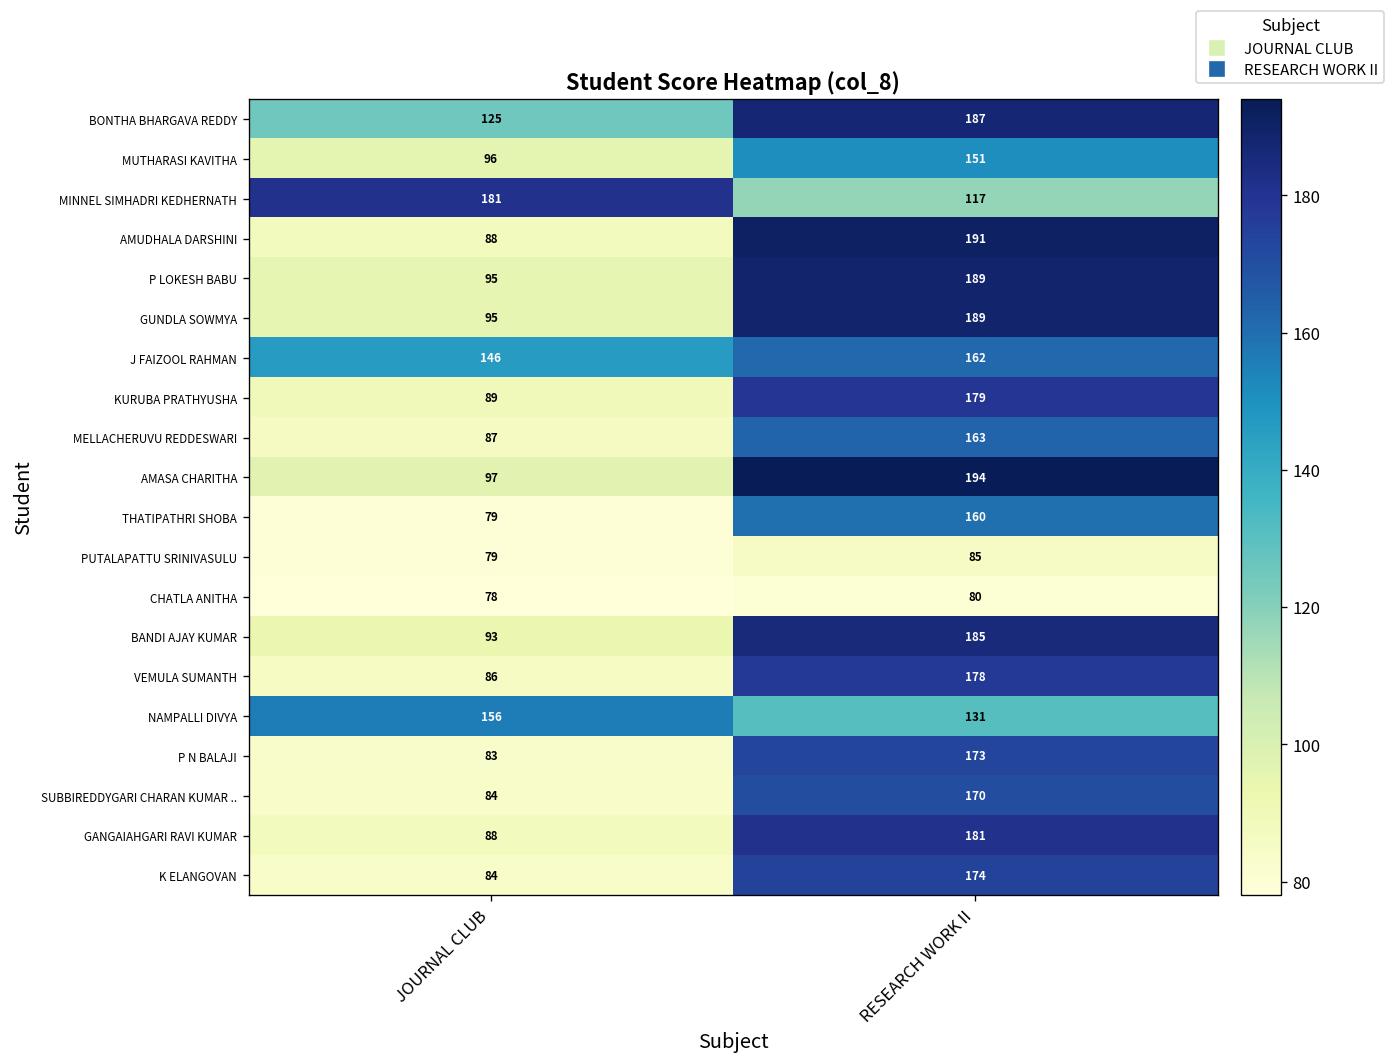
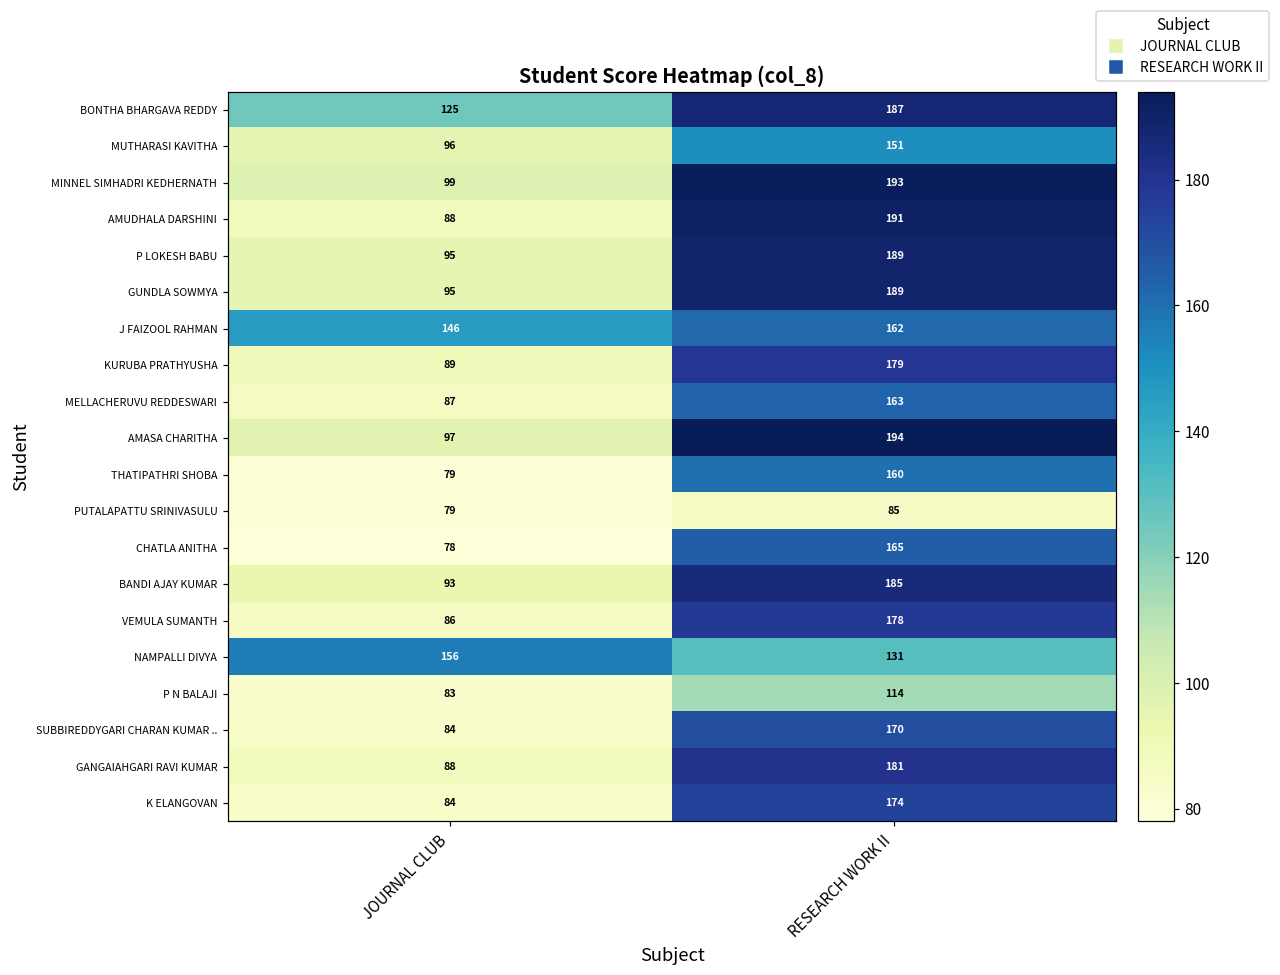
MINNEL SIMHADRI KEDHERNATH, JOURNAL CLUB: 181 -> 99
MINNEL SIMHADRI KEDHERNATH, RESEARCH WORK II: 117 -> 193
CHATLA ANITHA, RESEARCH WORK II: 80 -> 165
P N BALAJI, RESEARCH WORK II: 173 -> 114
